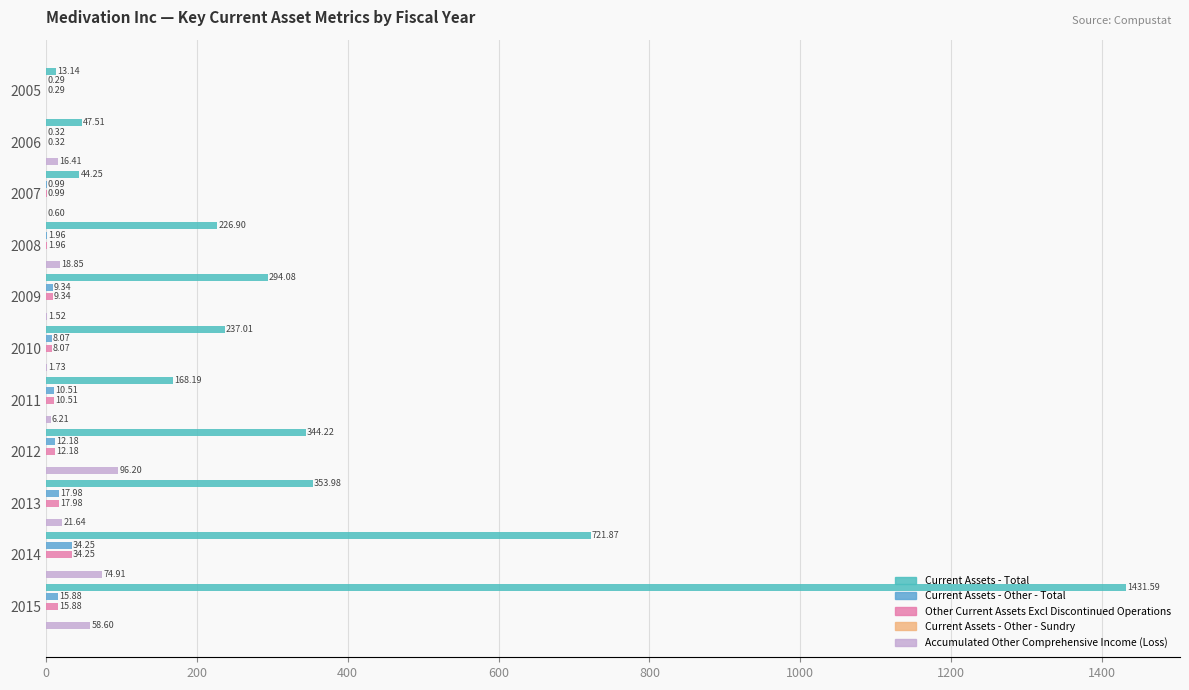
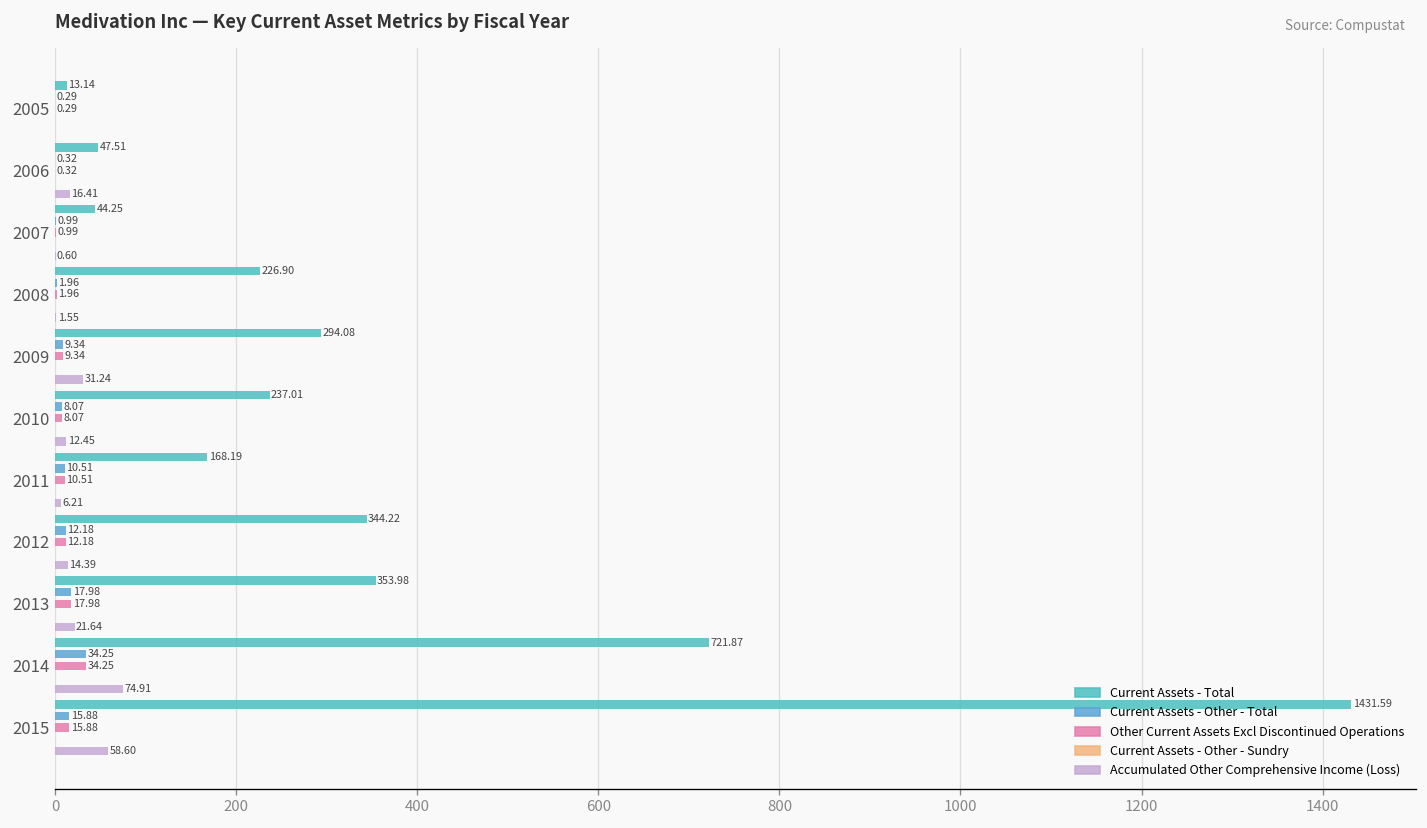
Accumulated Other Comprehensive Income (Loss), 2008: 18.85 -> 1.55
Accumulated Other Comprehensive Income (Loss), 2009: 1.52 -> 31.24
Accumulated Other Comprehensive Income (Loss), 2010: 1.73 -> 12.45
Accumulated Other Comprehensive Income (Loss), 2012: 96.20 -> 14.39
